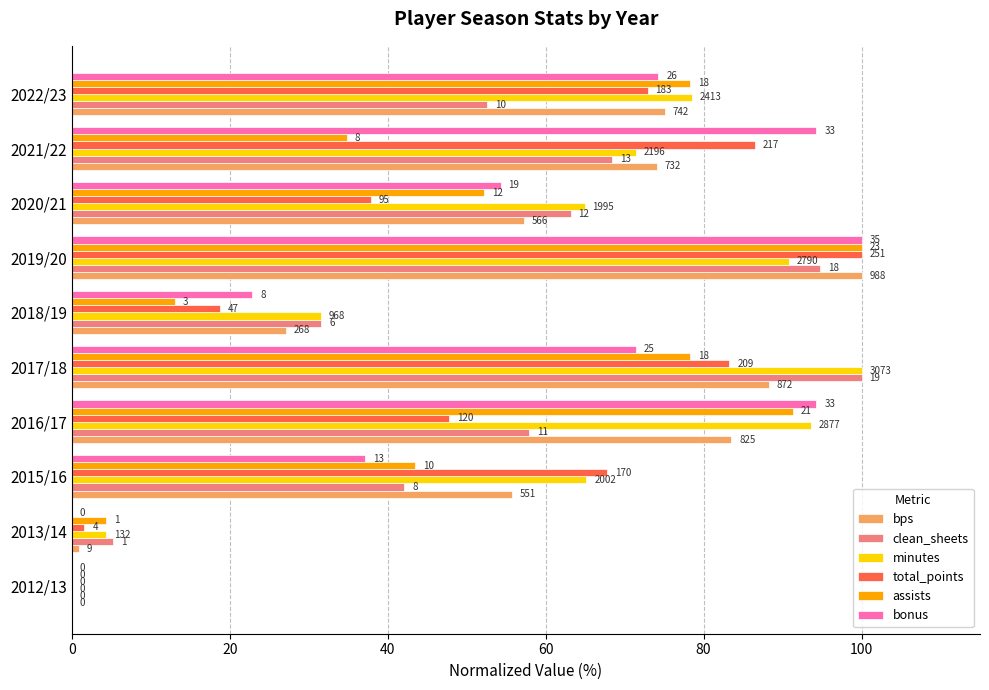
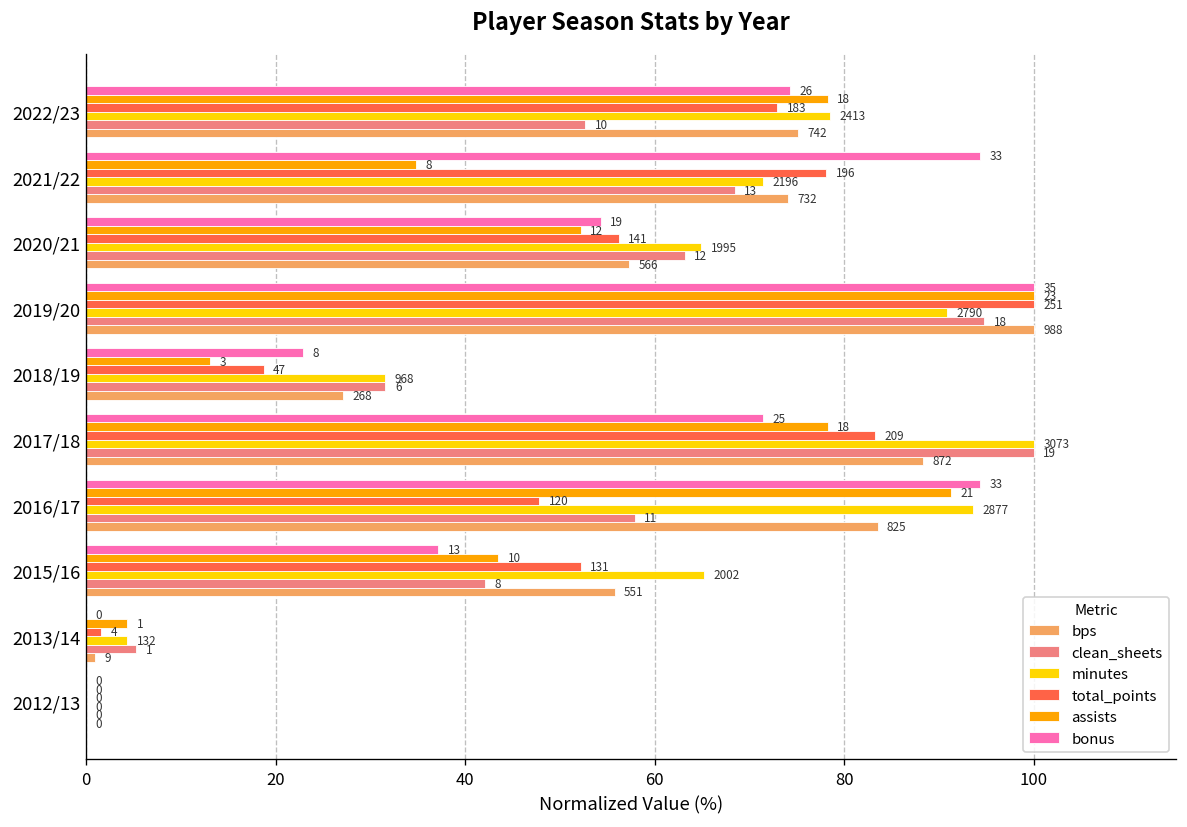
total_points, 2021/22: 217 -> 196
total_points, 2020/21: 95 -> 141
total_points, 2015/16: 170 -> 131
